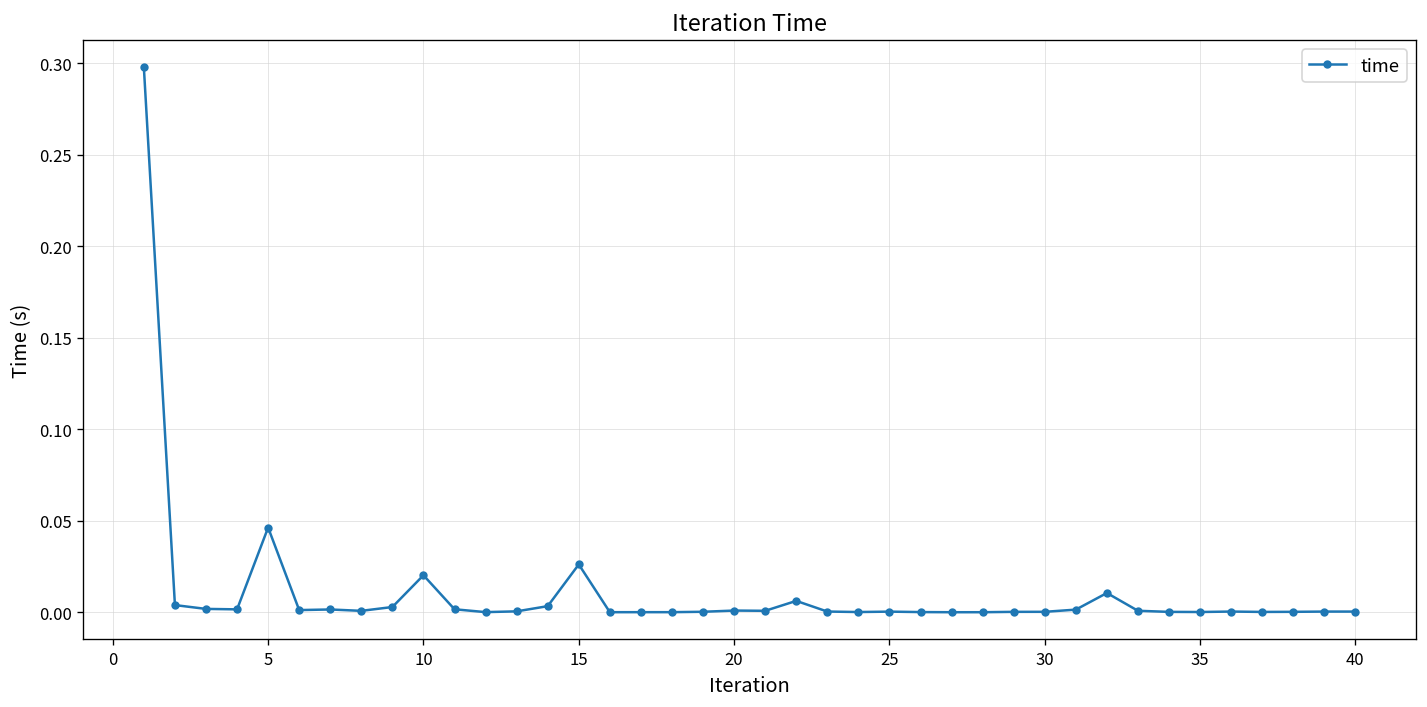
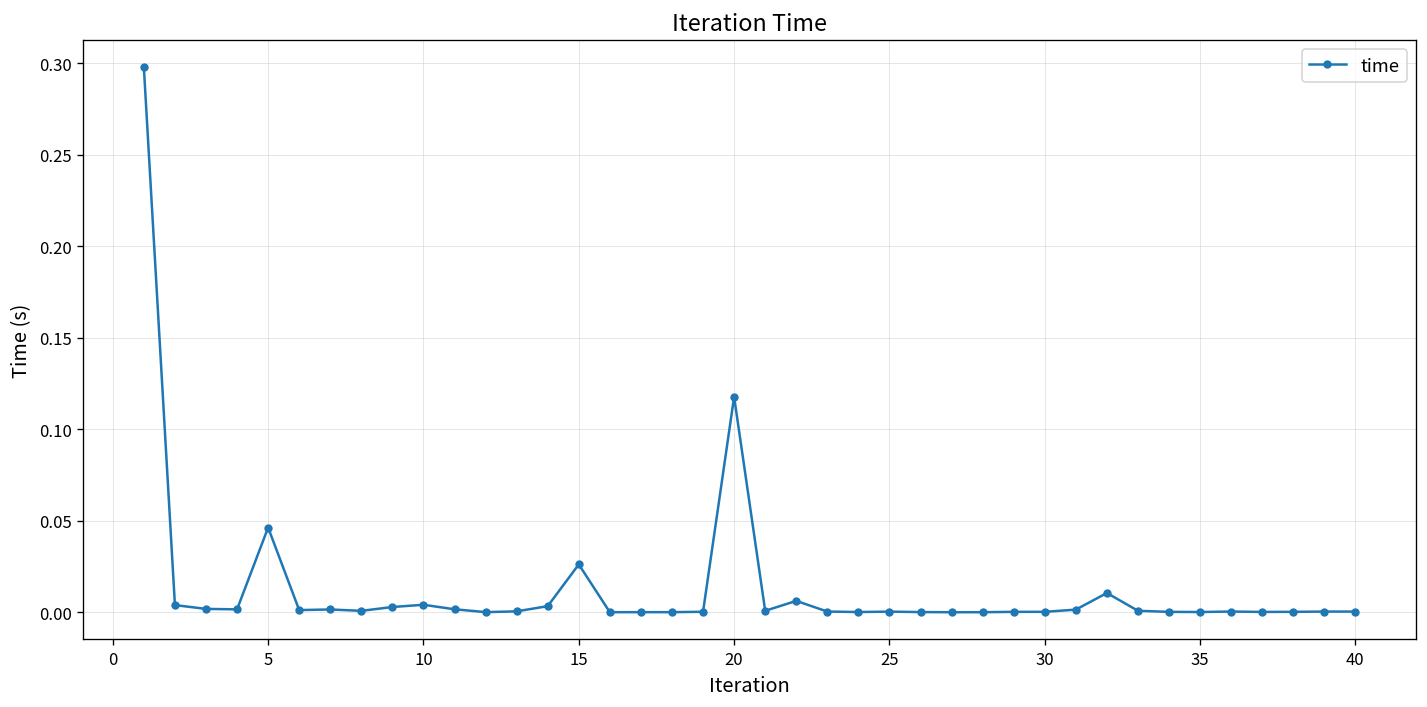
10: 0.020 -> 0.004
20: 0.001 -> 0.118
